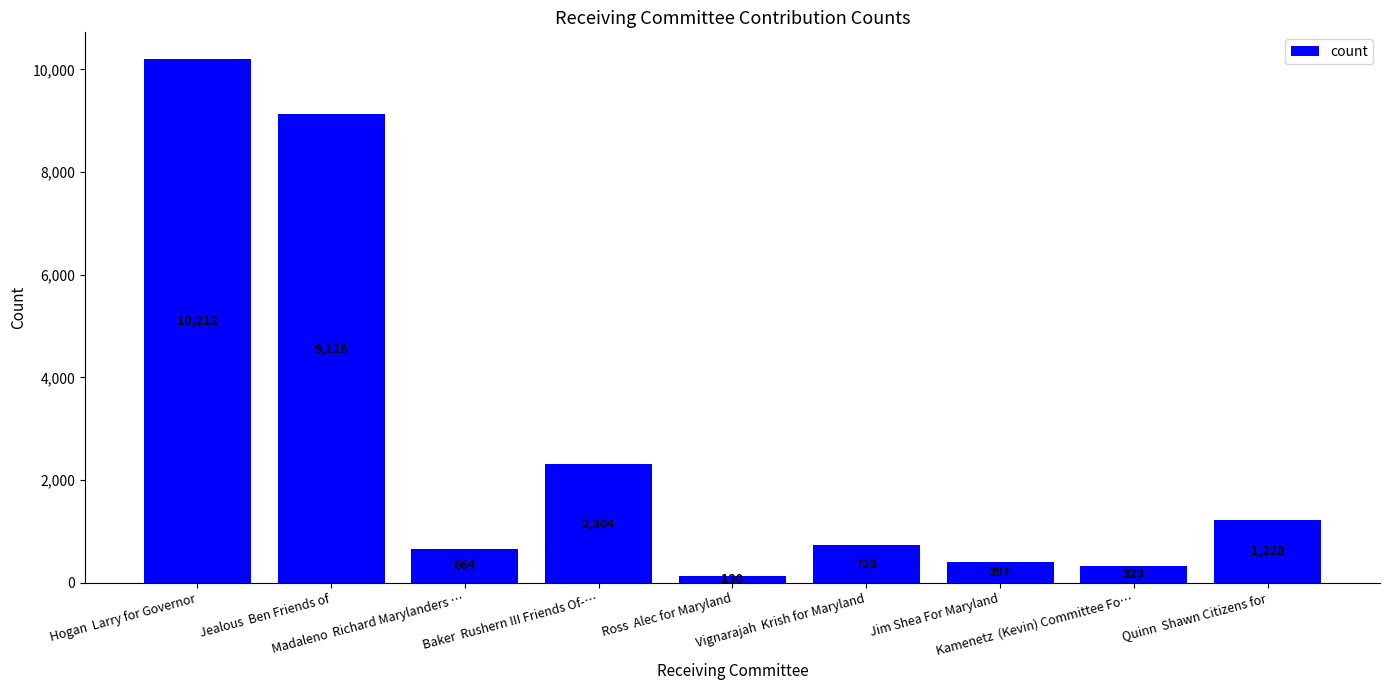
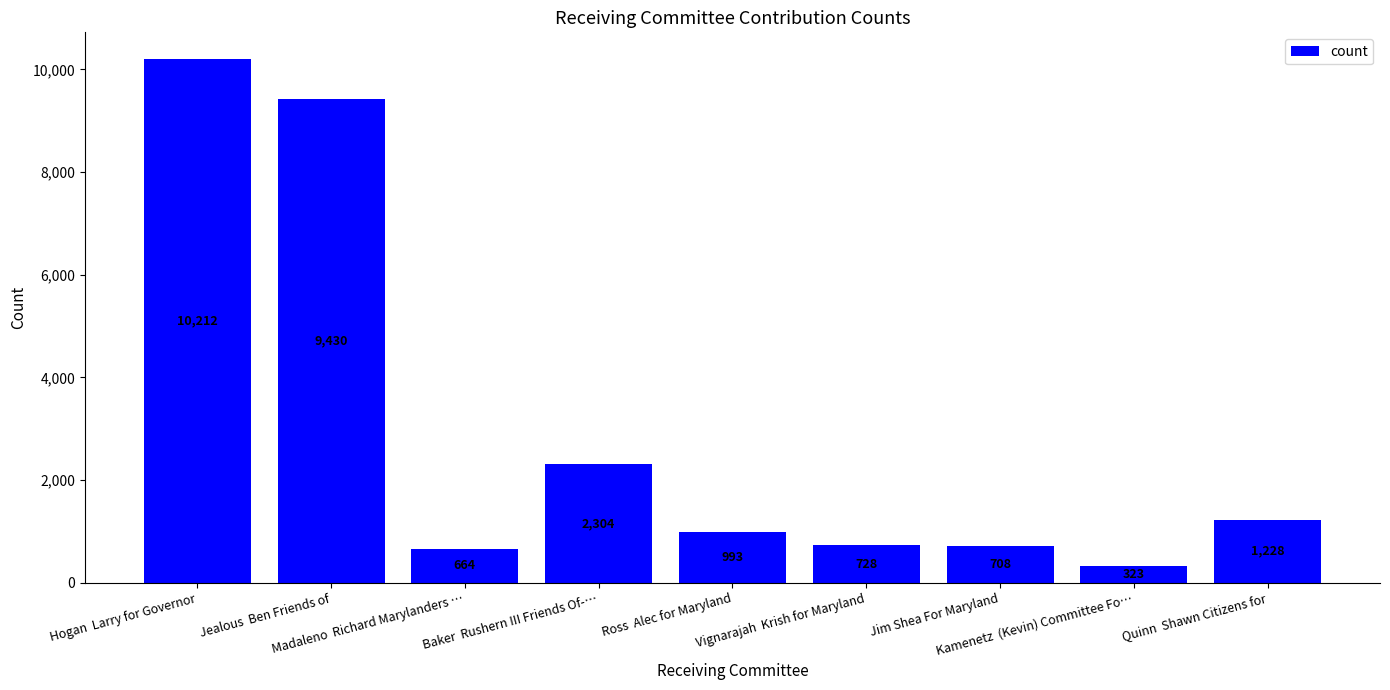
Jealous Ben Friends of: 9,128 -> 9,430
Ross Alec for Maryland: 130 -> 993
Jim Shea For Maryland: 397 -> 708
